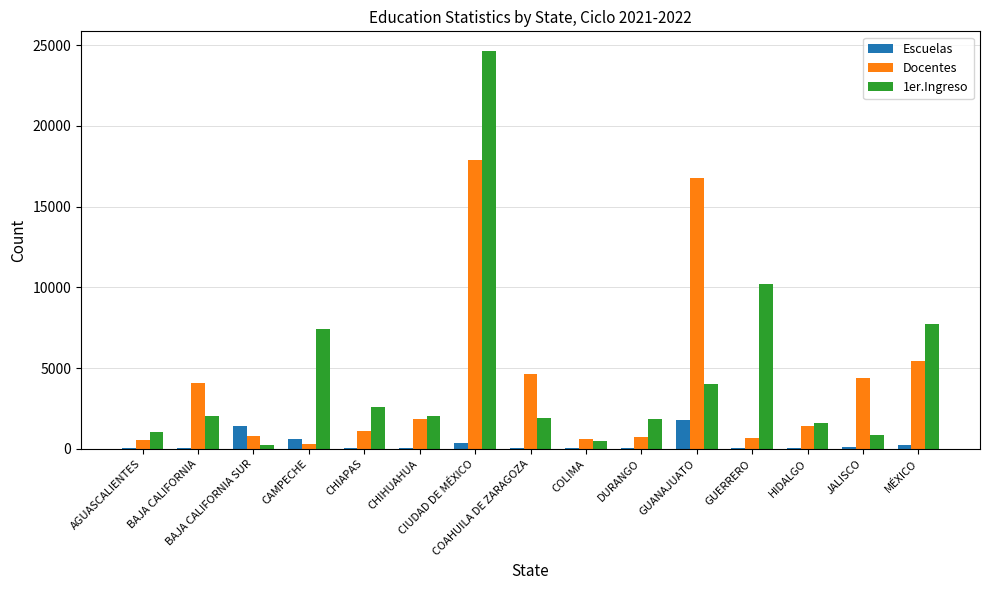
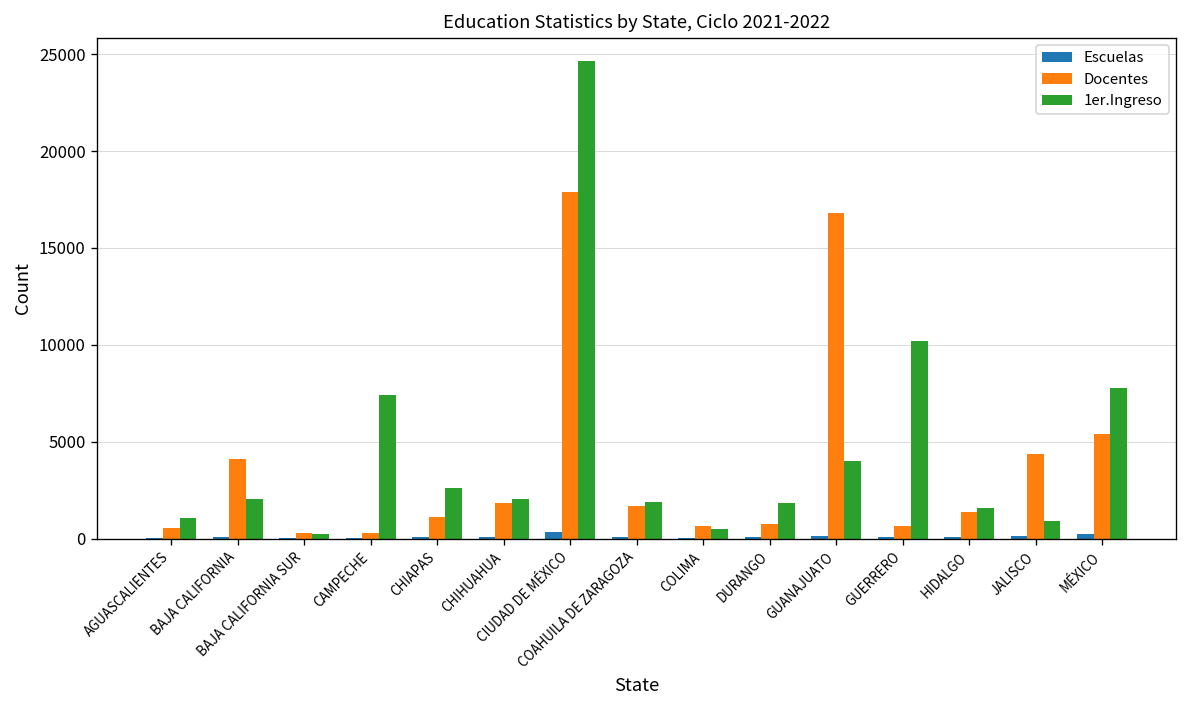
Escuelas, BAJA CALIFORNIA SUR: 1400 -> 0
Docentes, BAJA CALIFORNIA SUR: 800 -> 300
Escuelas, CAMPECHE: 600 -> 0
Docentes, COAHUILA DE ZARAGOZA: 4600 -> 1700
Escuelas, GUANAJUATO: 1800 -> 100
